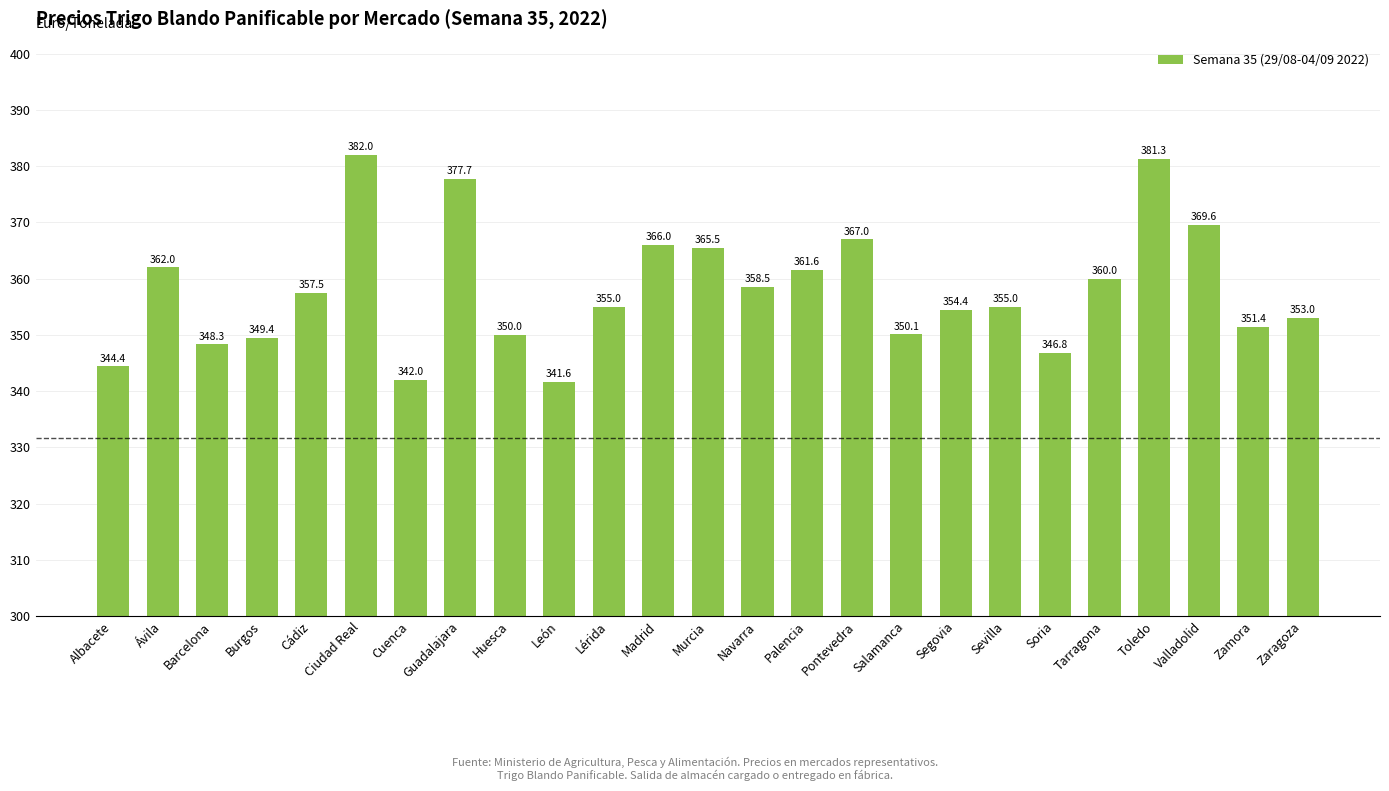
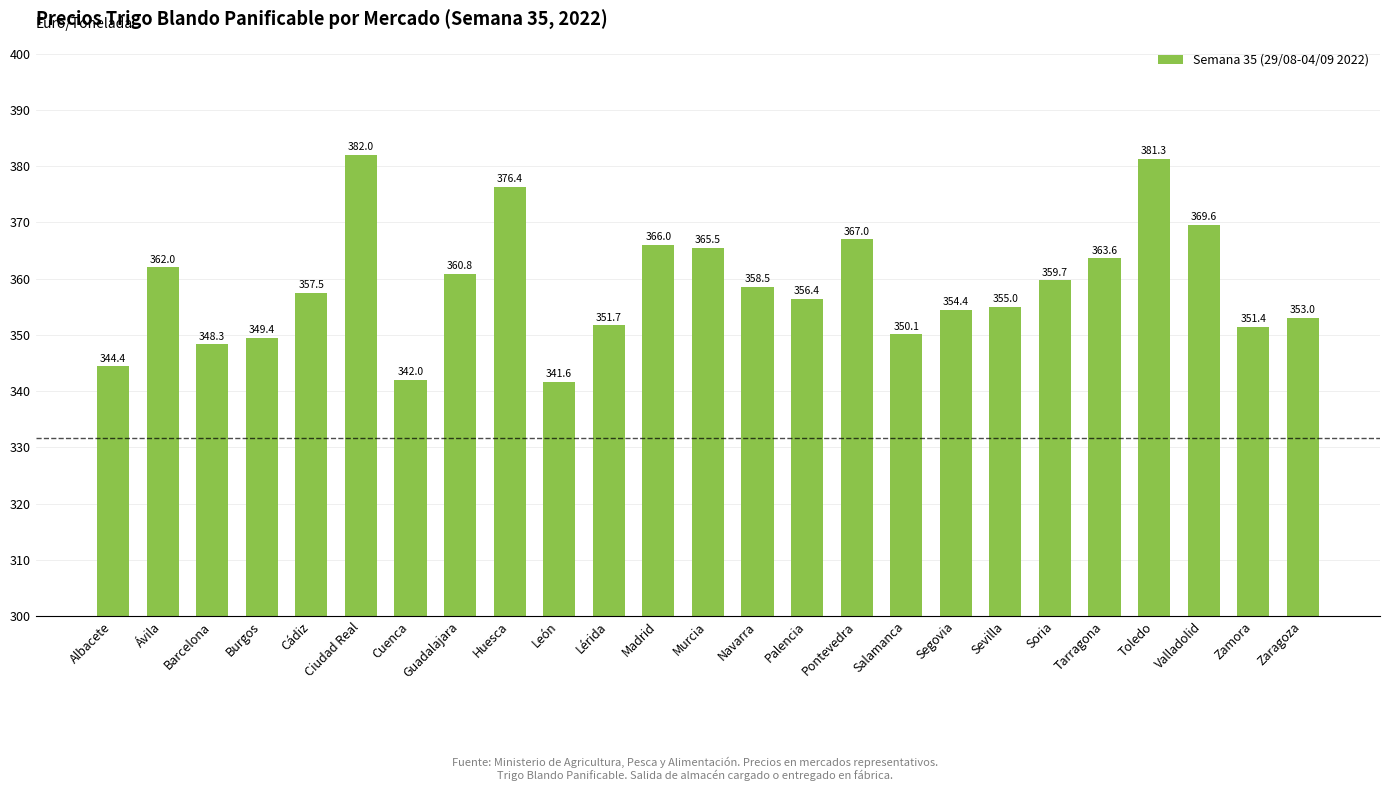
Guadalajara: 377.7 -> 360.8
Huesca: 350.0 -> 376.4
Lérida: 355.0 -> 351.7
Palencia: 361.6 -> 356.4
Soria: 346.8 -> 359.7
Tarragona: 360.0 -> 363.6
